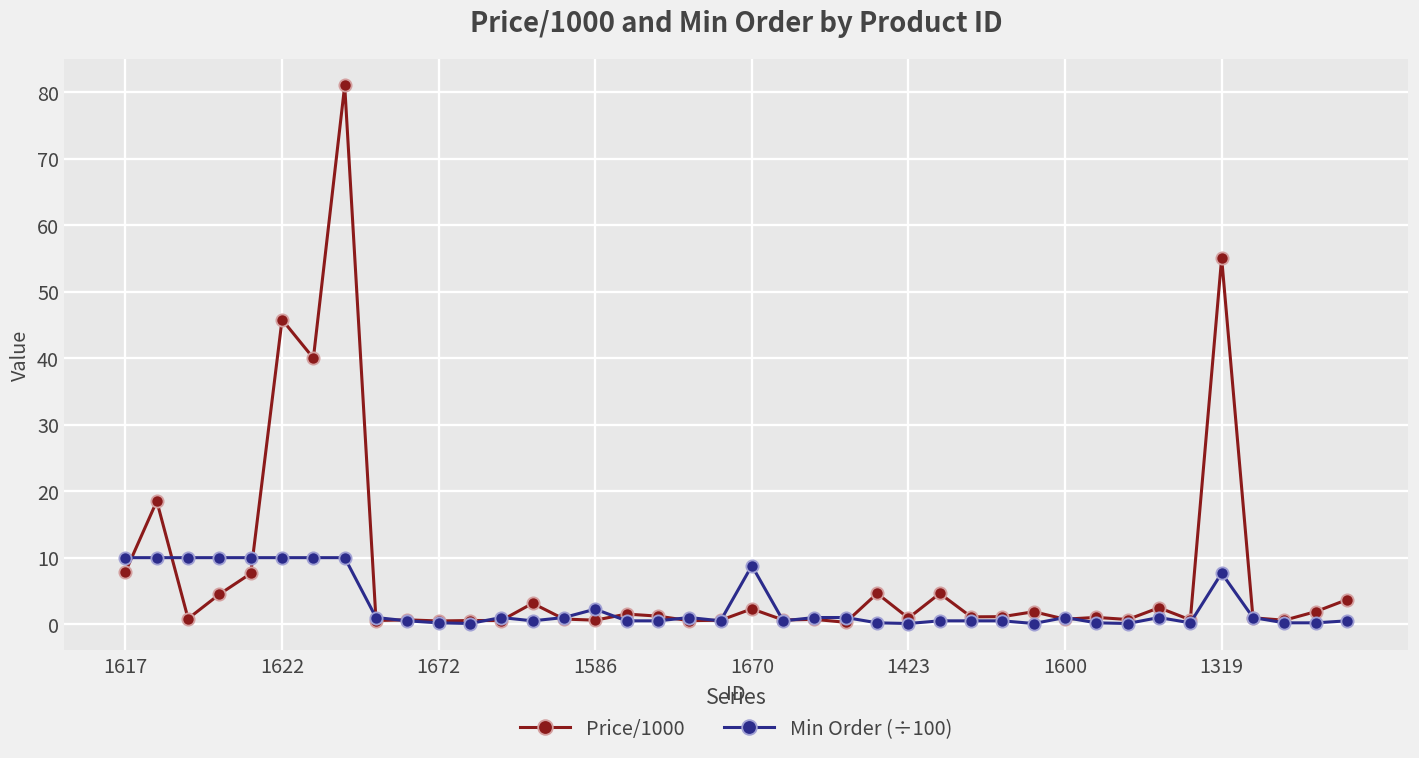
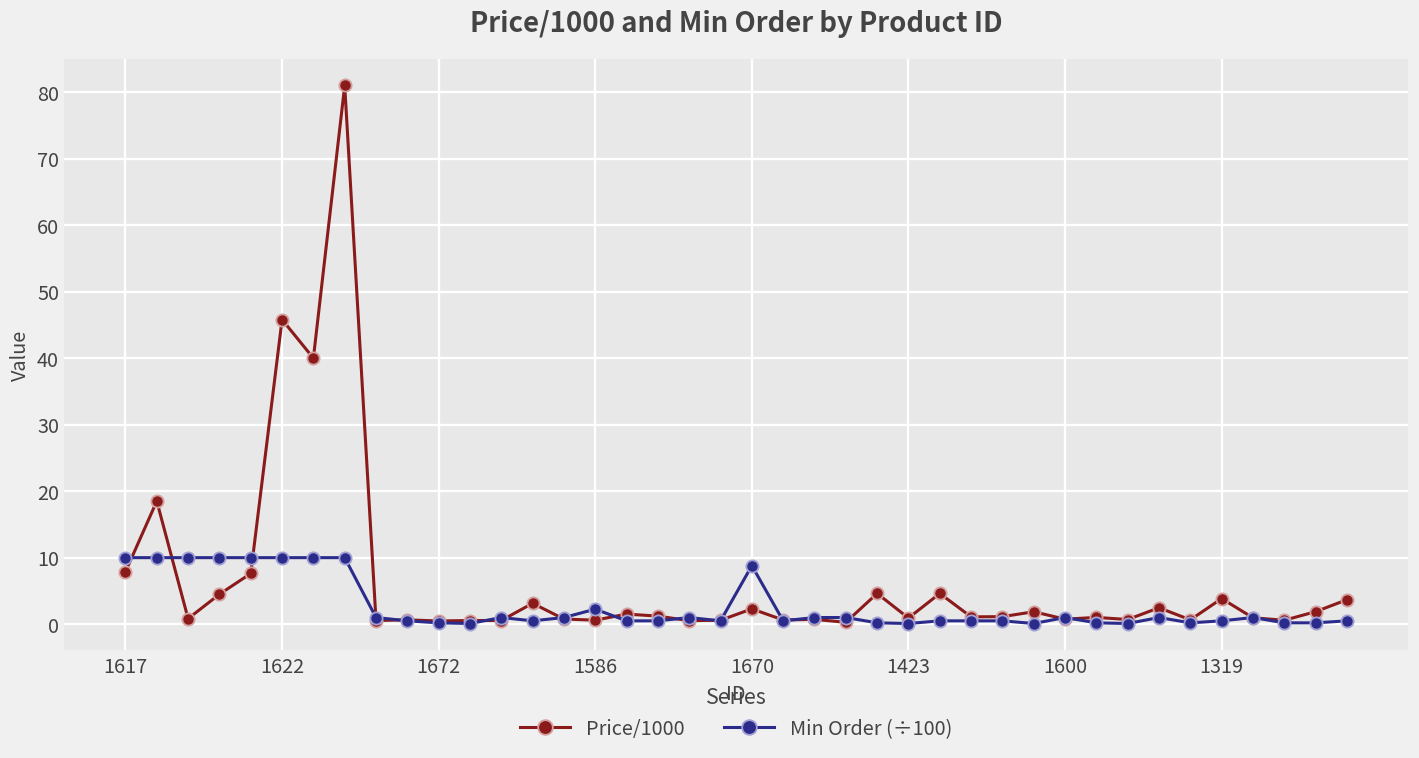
Price/1000, 1319: 55 -> 4
Min Order (÷100), 1319: 8 -> 1
